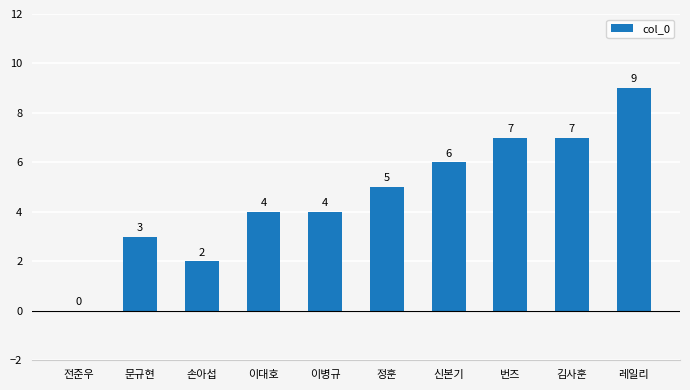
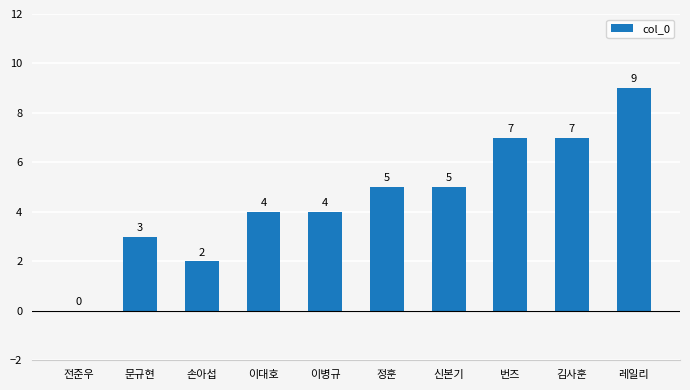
신본기: 6 -> 5
